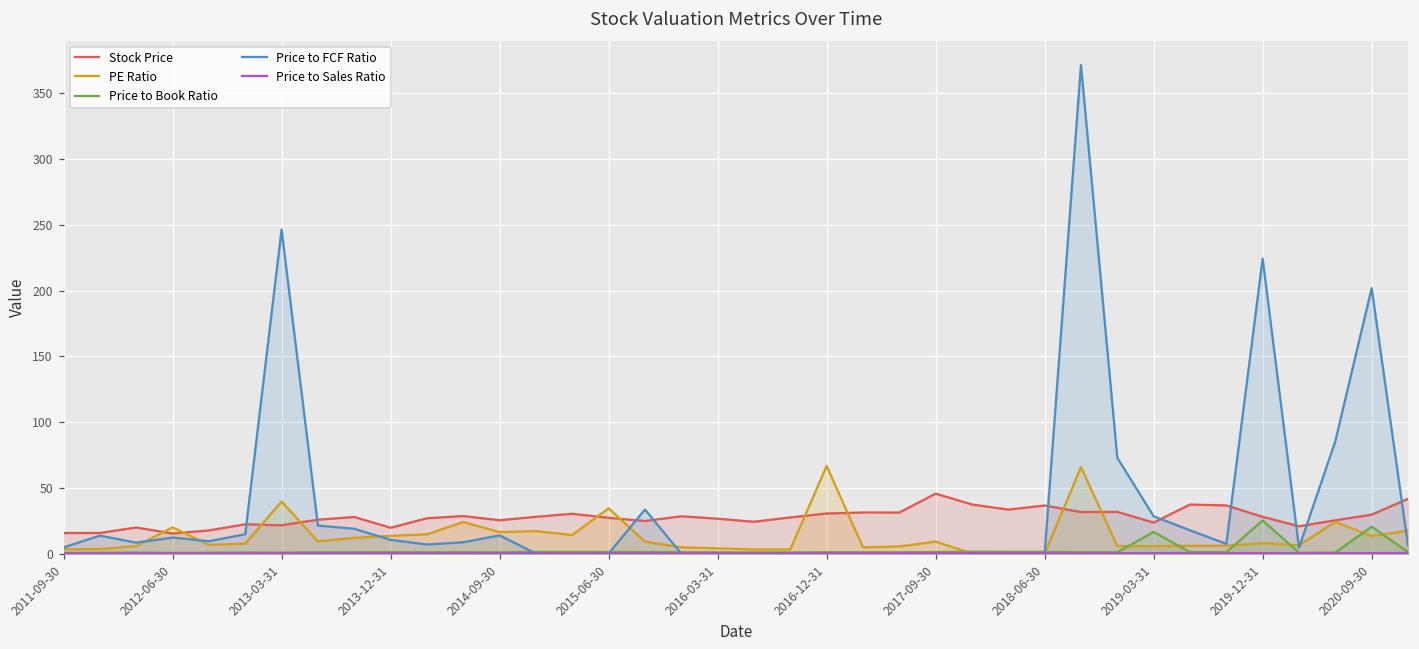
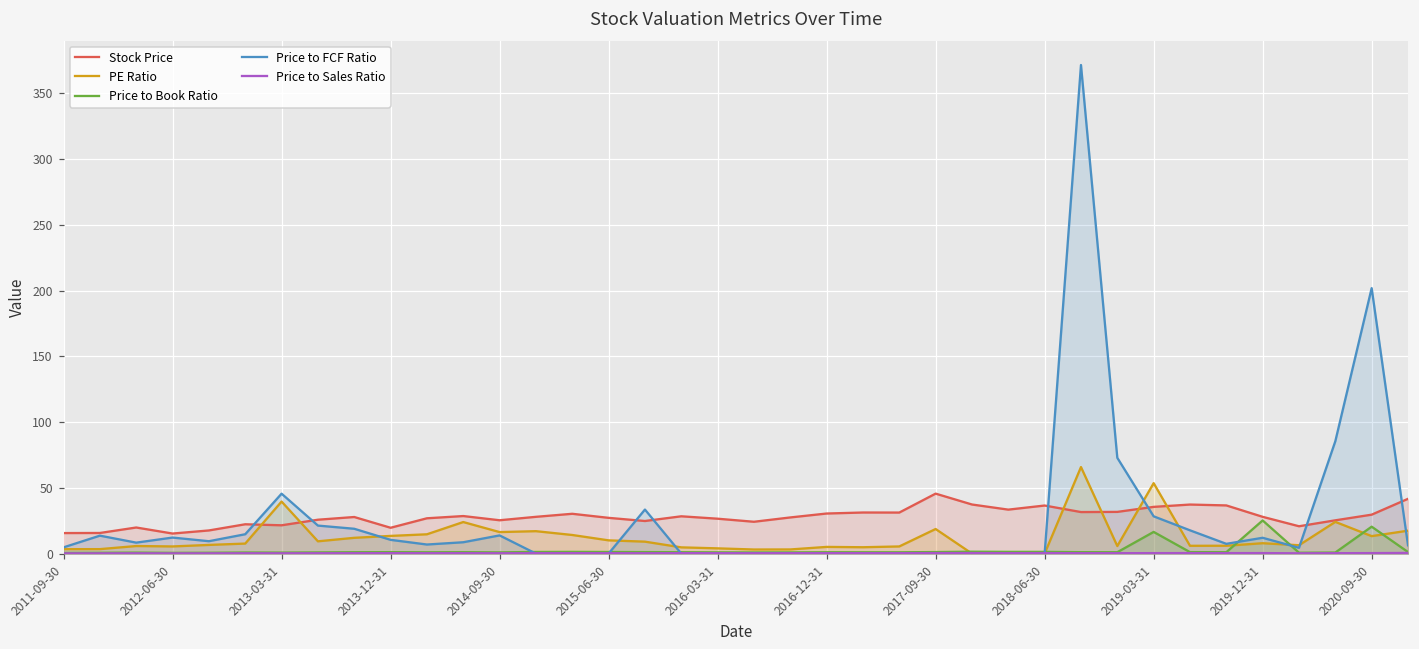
PE Ratio, 2012-06-30: 20 -> 5
Price to FCF Ratio, 2013-03-31: 246 -> 46
PE Ratio, 2015-06-30: 34 -> 10
PE Ratio, 2016-12-31: 67 -> 5
PE Ratio, 2017-09-30: 9 -> 19
Stock Price, 2019-03-31: 24 -> 36
PE Ratio, 2019-03-31: 6 -> 54
Price to FCF Ratio, 2019-12-31: 224 -> 12
